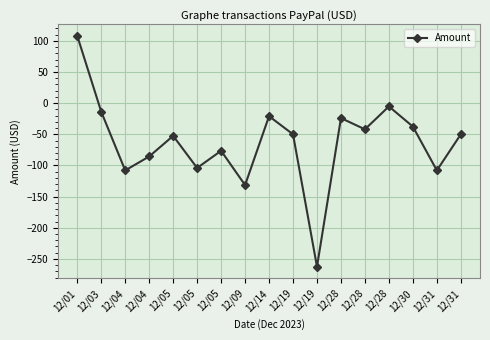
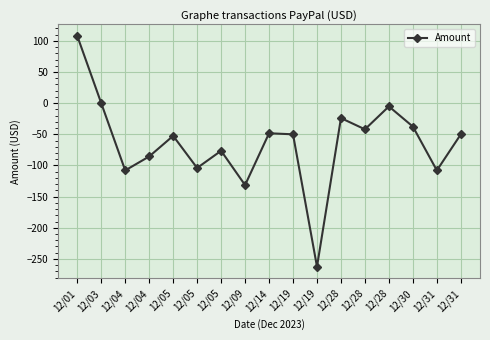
12/03: -10 -> 0
12/14: -20 -> -50
